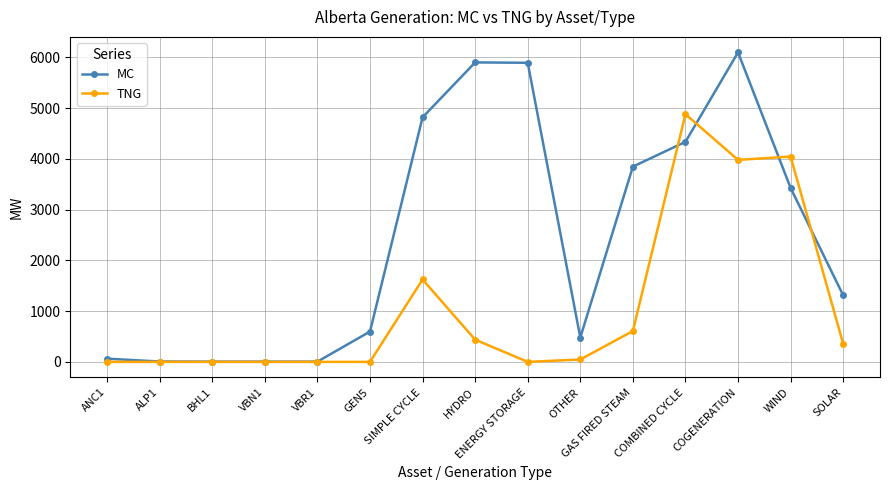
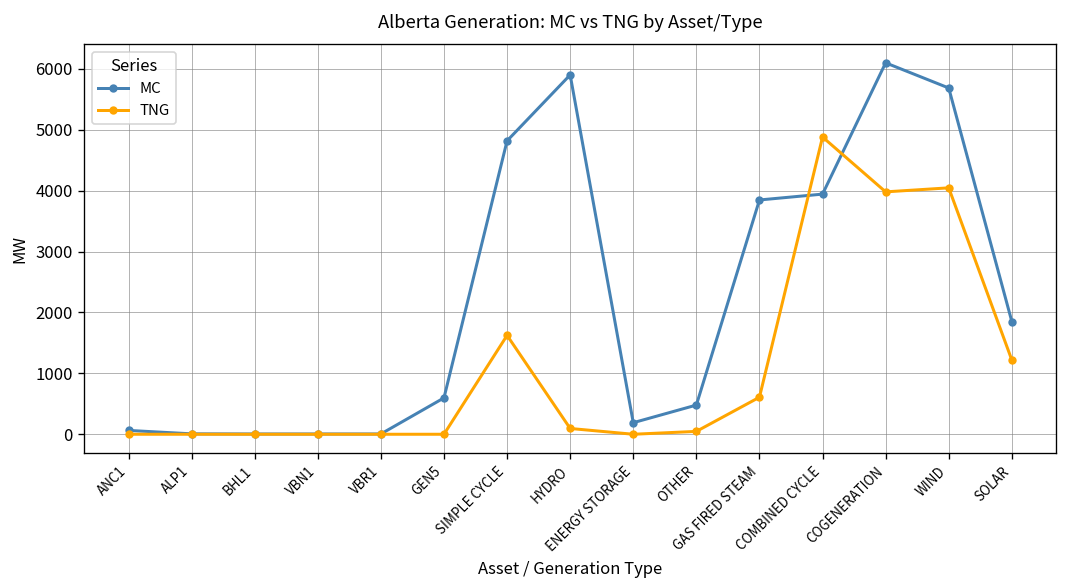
TNG, HYDRO: 400 -> 100
MC, ENERGY STORAGE: 5900 -> 200
MC, COMBINED CYCLE: 4300 -> 3900
MC, WIND: 3400 -> 5700
MC, SOLAR: 1300 -> 1900
TNG, SOLAR: 400 -> 1200
